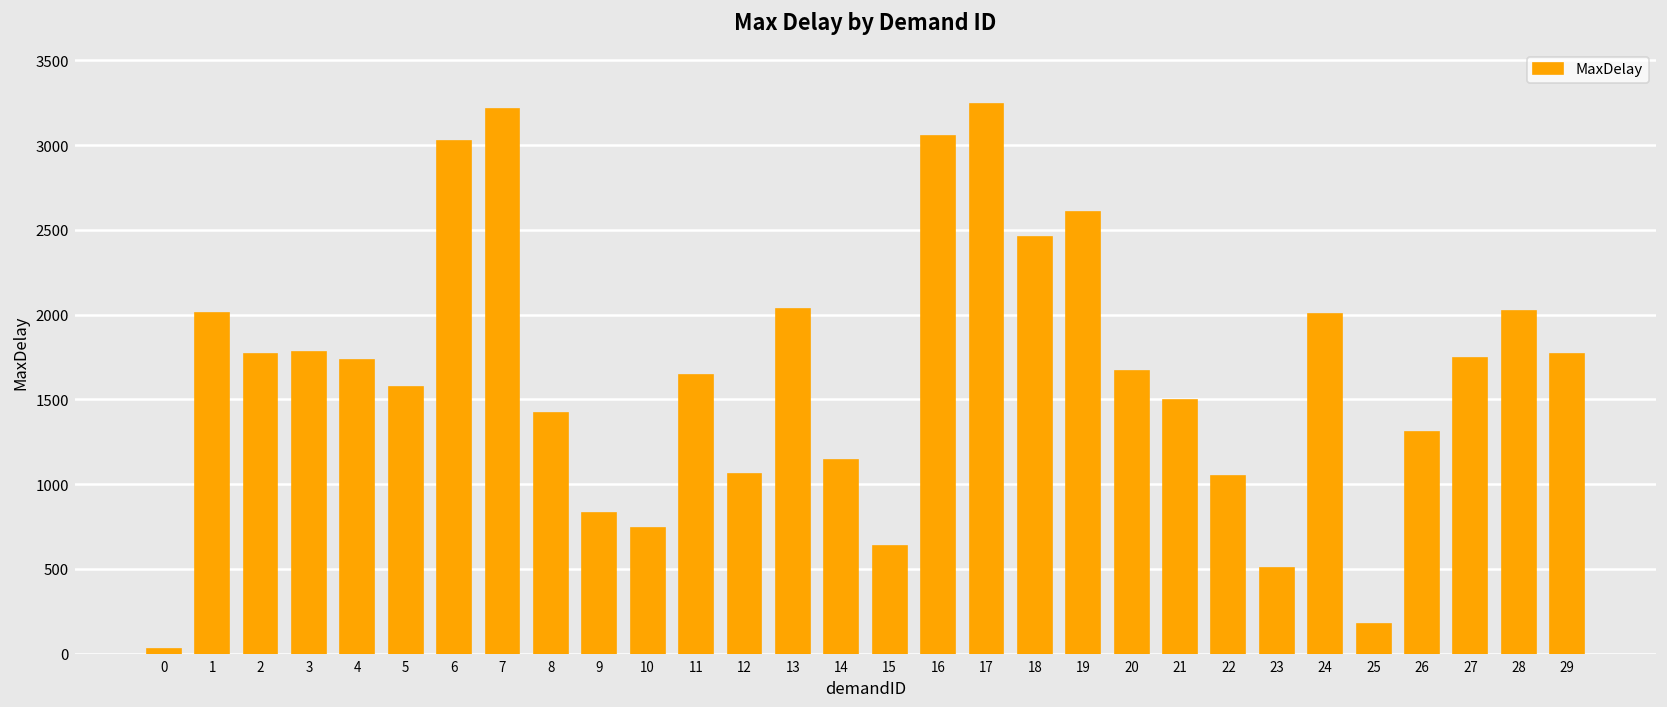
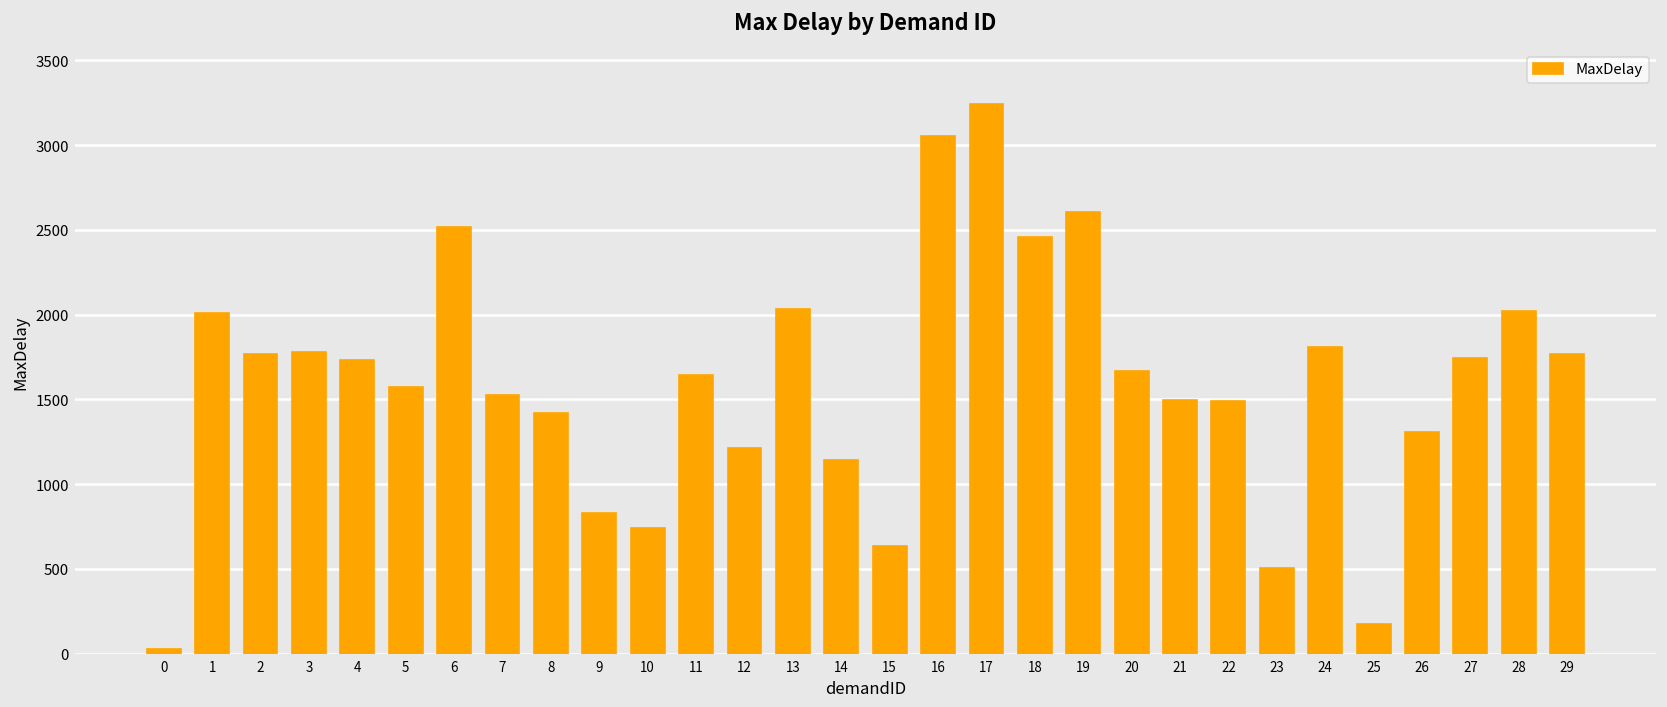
6: 3020 -> 2520
7: 3220 -> 1530
12: 1060 -> 1210
22: 1050 -> 1490
24: 2010 -> 1810
